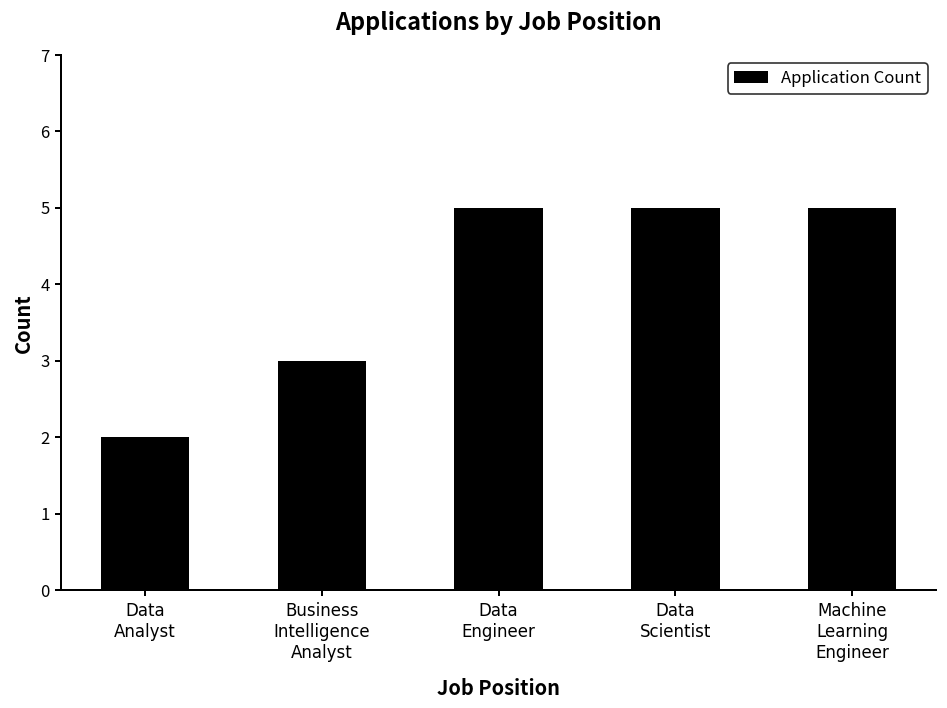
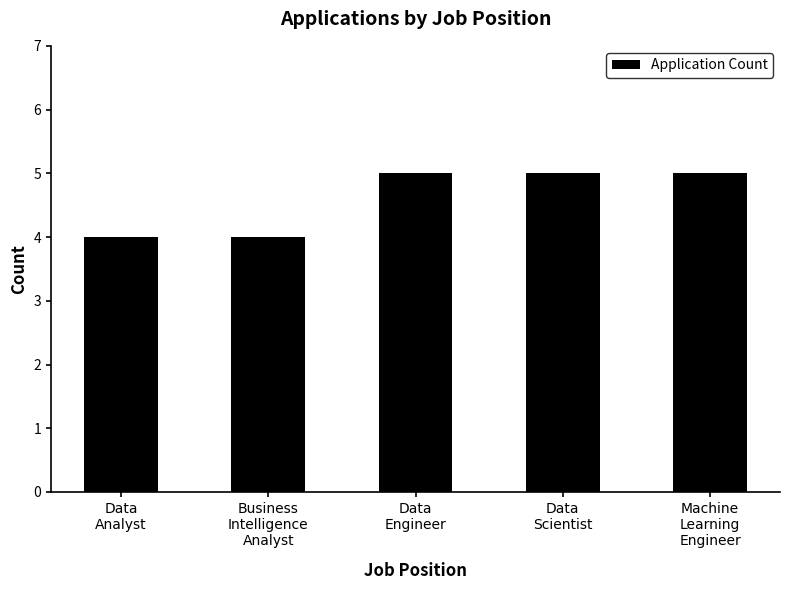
Data Analyst: 2 -> 4
Business Intelligence Analyst: 3 -> 4
